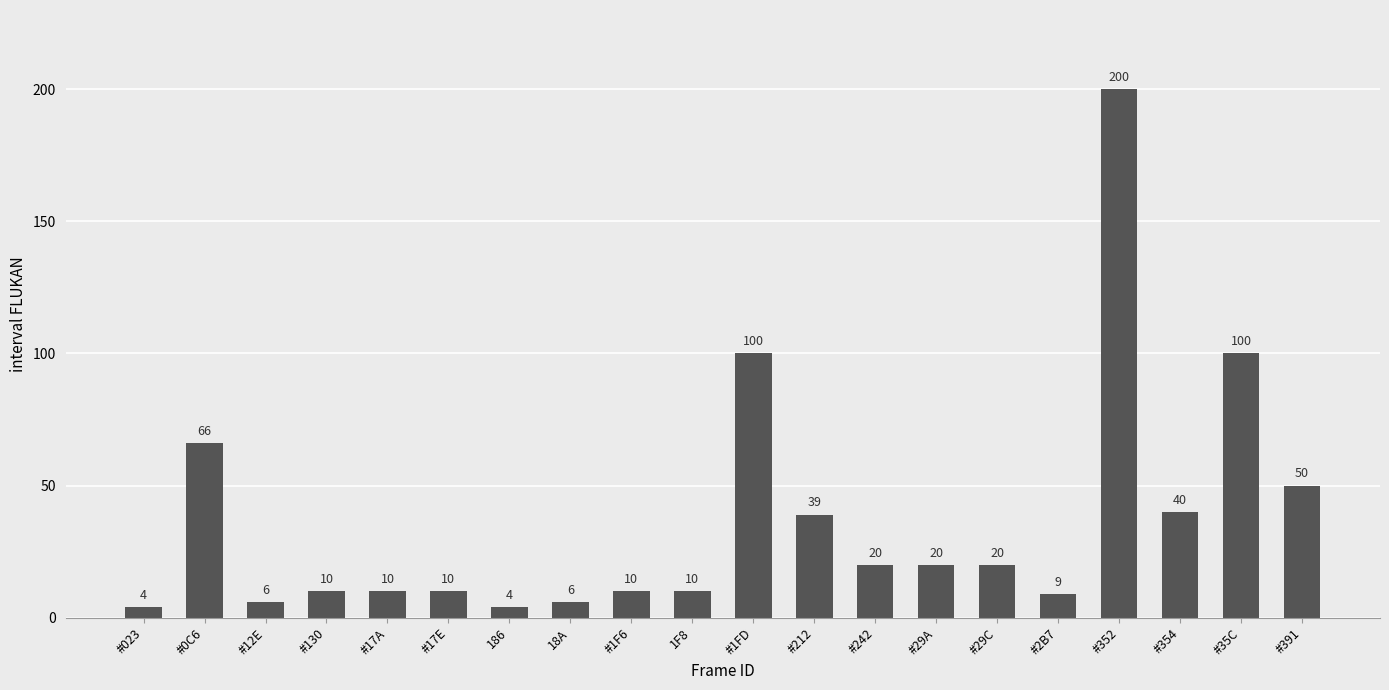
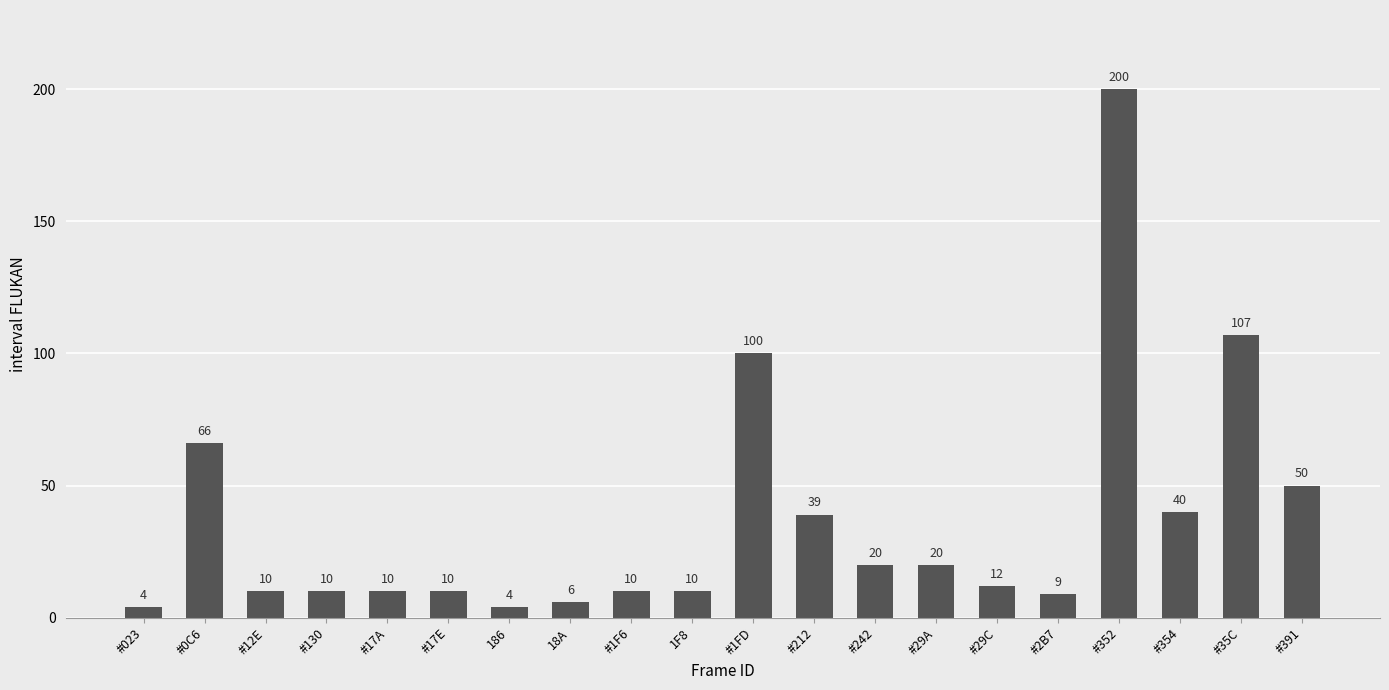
#12E: 6 -> 10
#29C: 20 -> 12
#35C: 100 -> 107
